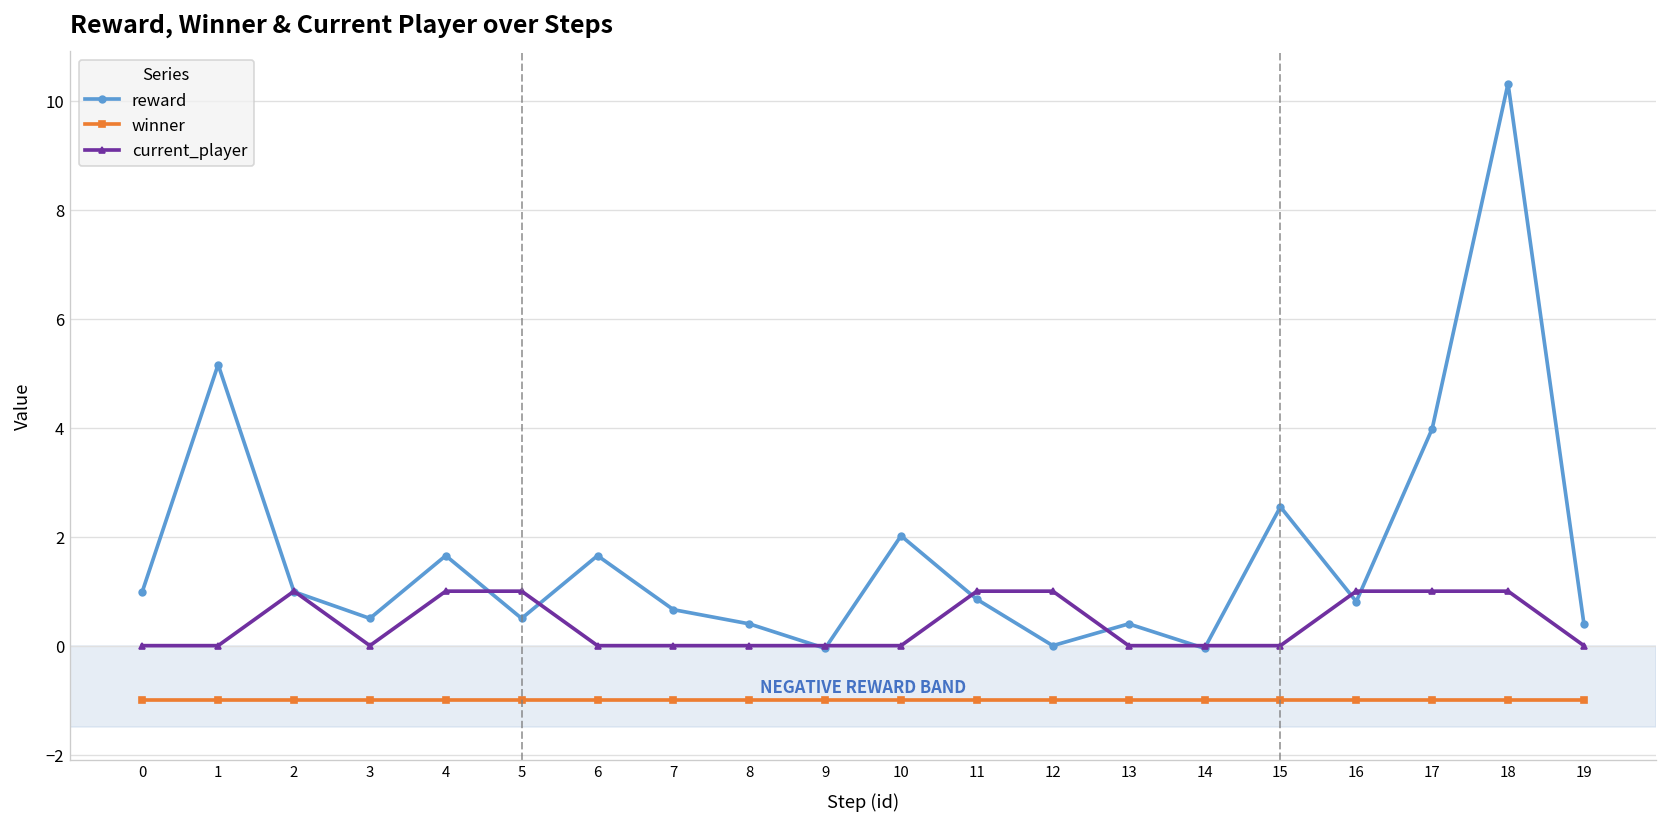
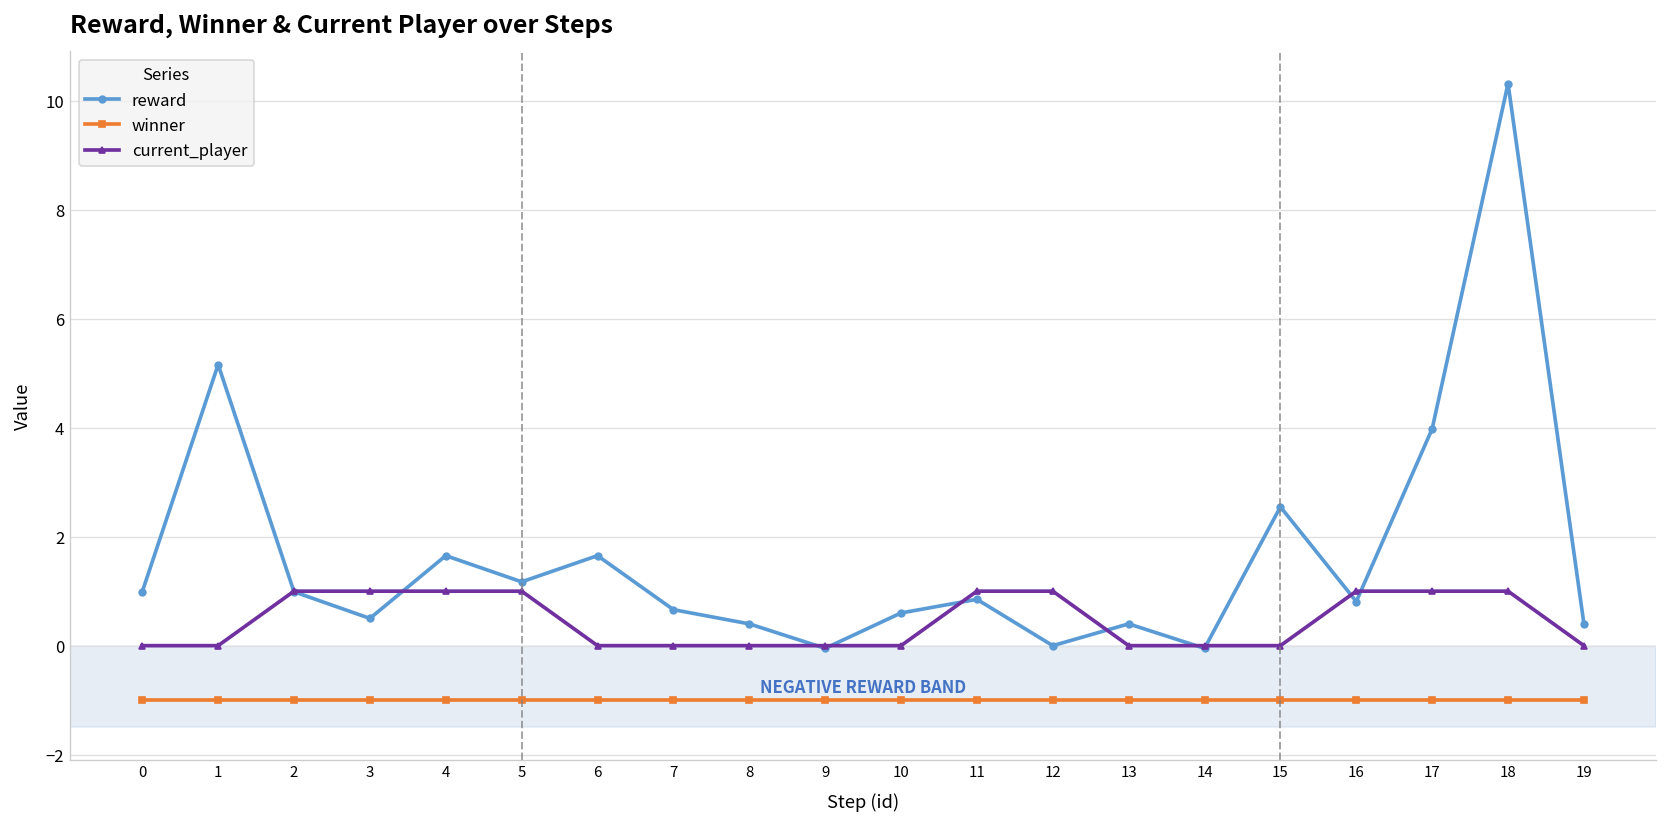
current_player, 3: 0 -> 1
reward, 5: 0.5 -> 1.2
reward, 10: 2.0 -> 0.6
